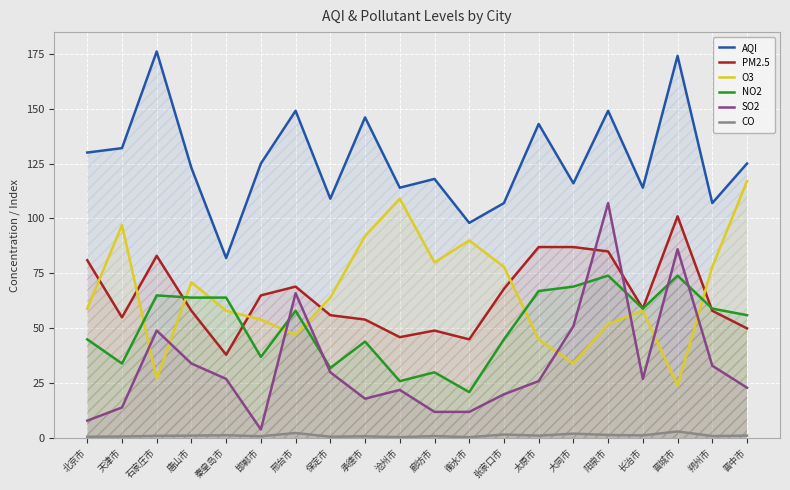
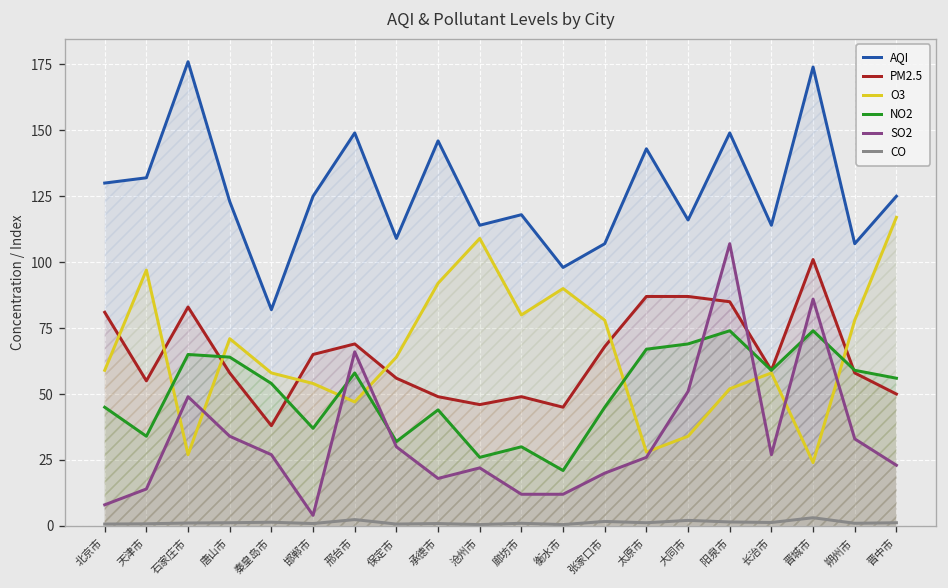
NO2, 秦皇岛市: 64 -> 54
PM2.5, 承德市: 54 -> 49
O3, 太原市: 45 -> 28
